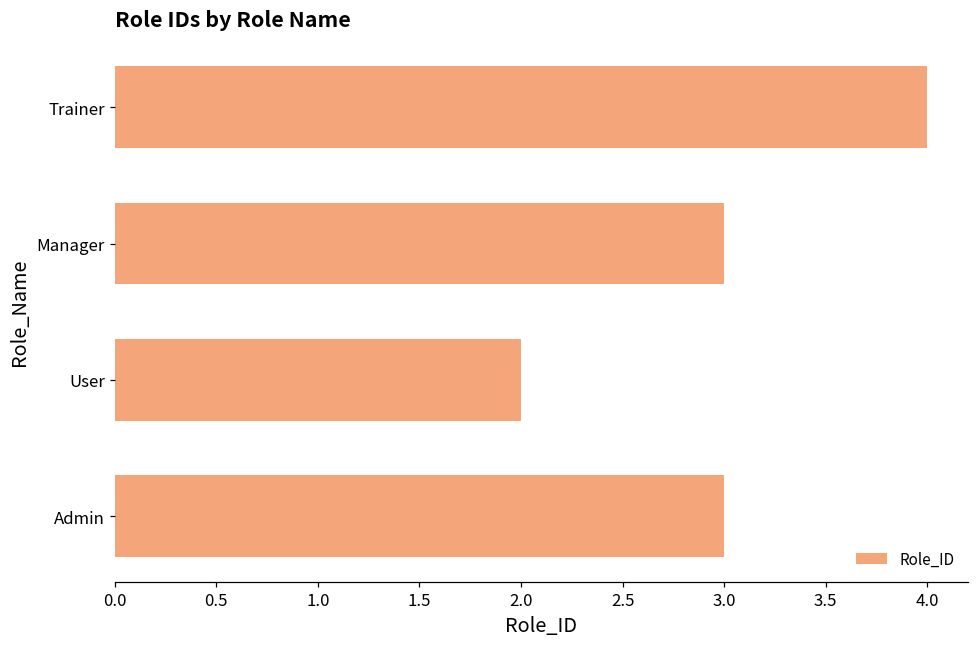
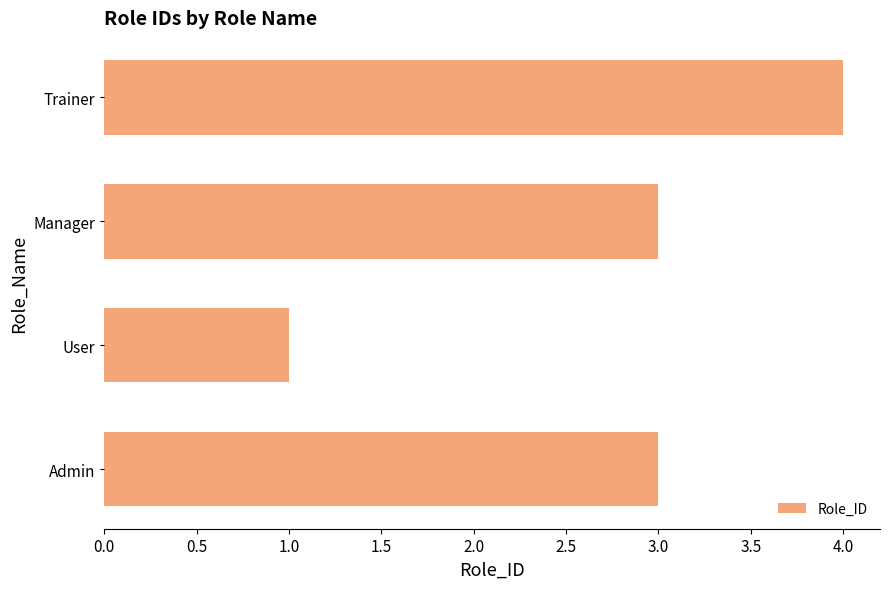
User: 2 -> 1
